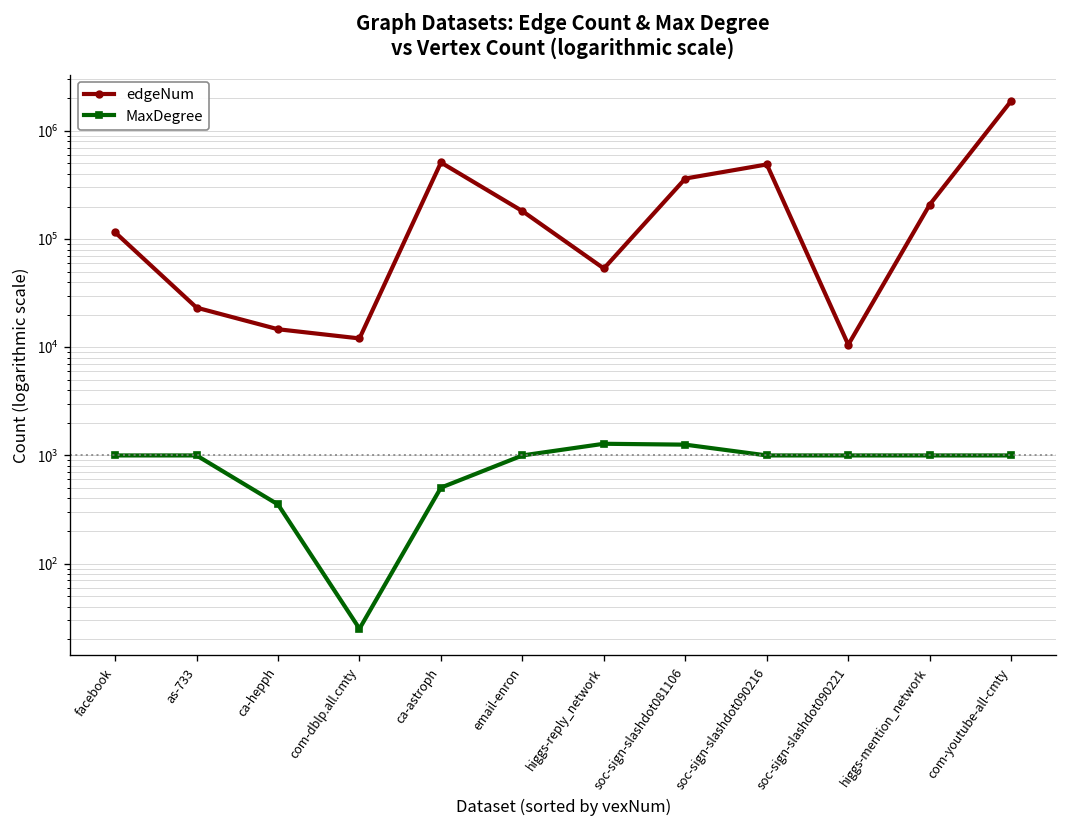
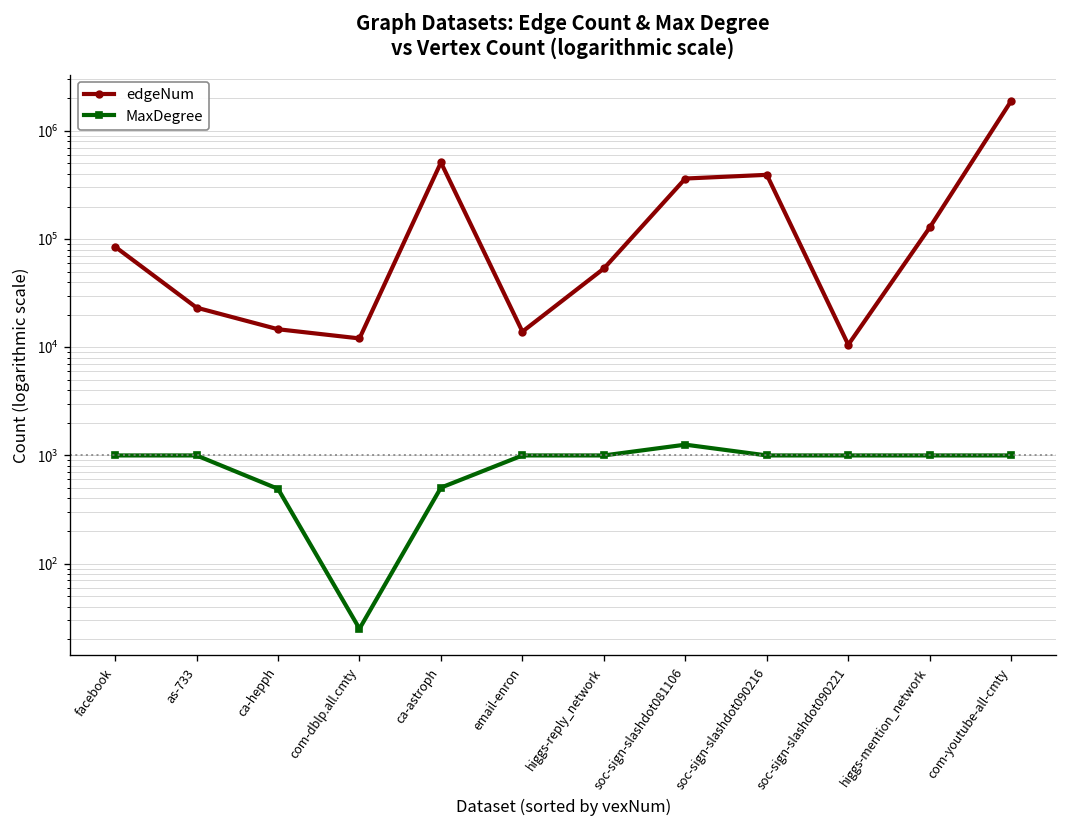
edgeNum, facebook: 120000 -> 90000
MaxDegree, ca-hepph: 350 -> 500
edgeNum, email-enron: 180000 -> 14000
MaxDegree, higgs-reply_network: 1300 -> 1000
edgeNum, soc-sign-slashdot090216: 500000 -> 400000
edgeNum, higgs-mention_network: 210000 -> 130000
